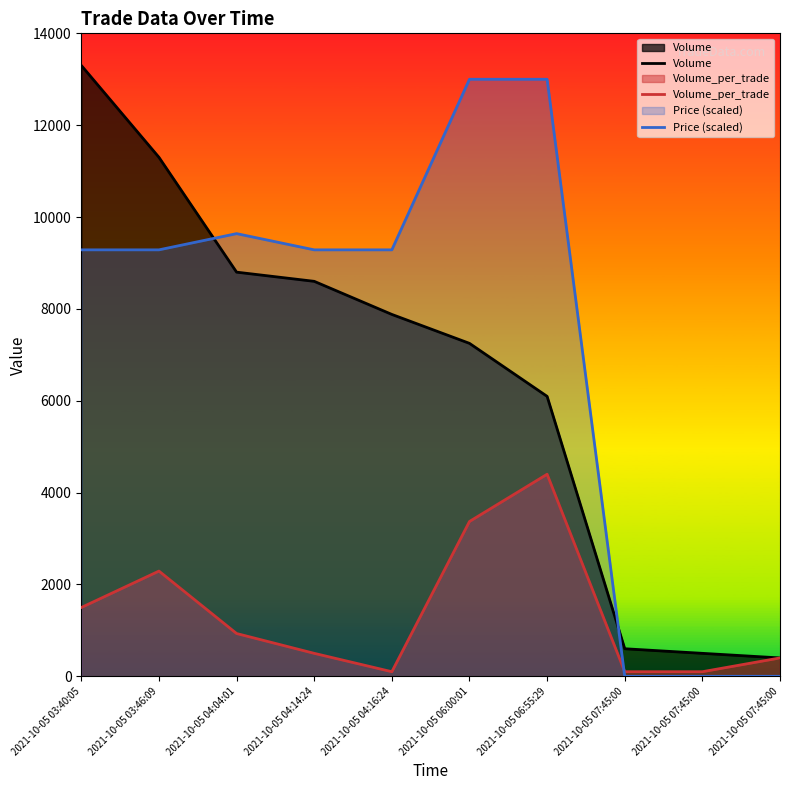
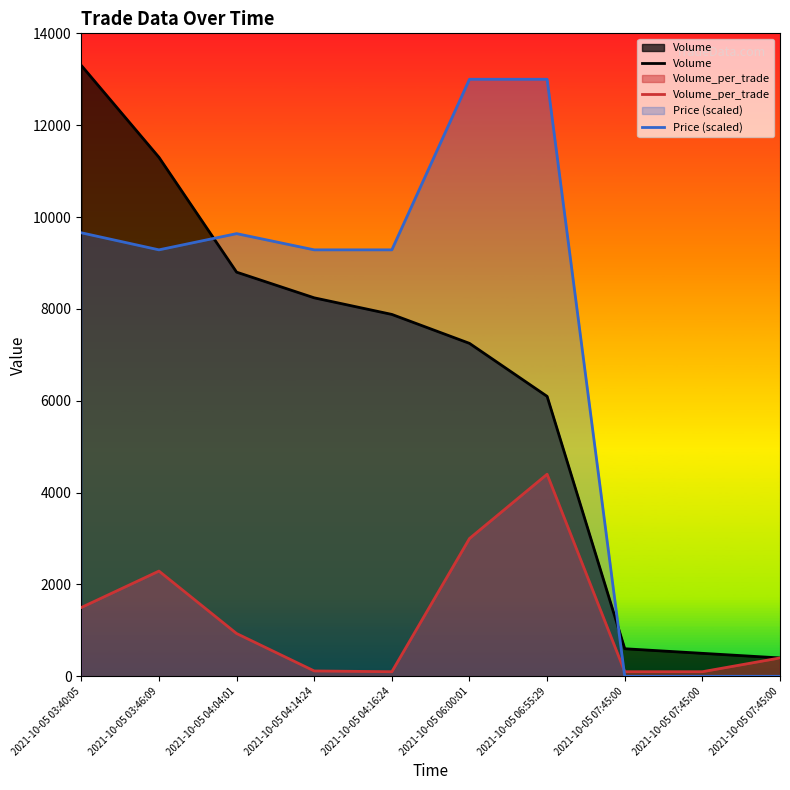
Price (scaled), 2021-10-05 03:40:05: 9300 -> 9700
Volume, 2021-10-05 04:14:24: 8600 -> 8200
Volume_per_trade, 2021-10-05 04:14:24: 500 -> 100
Volume_per_trade, 2021-10-05 06:00:01: 3400 -> 3000
